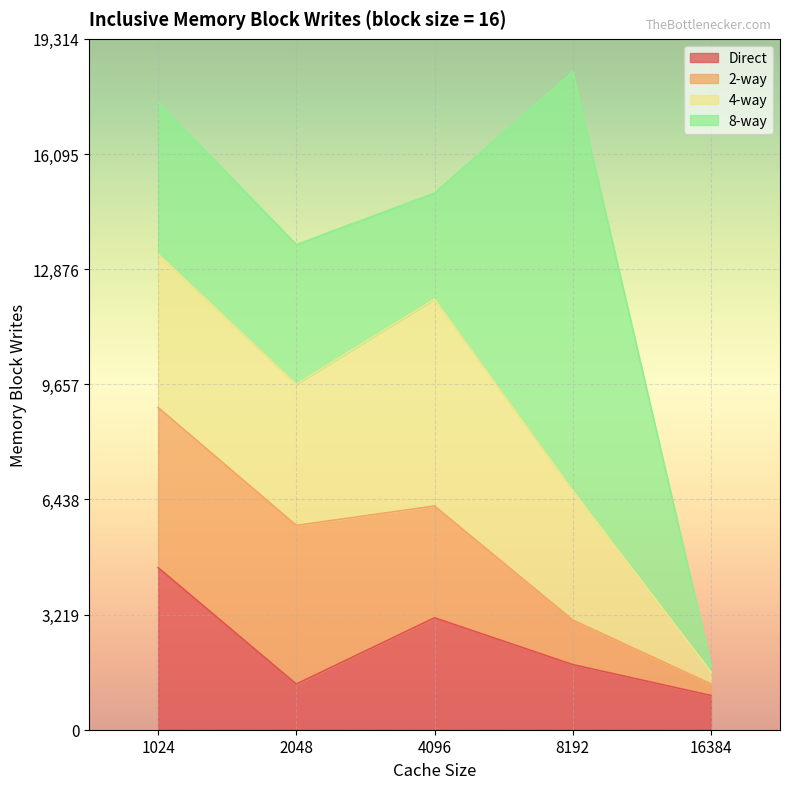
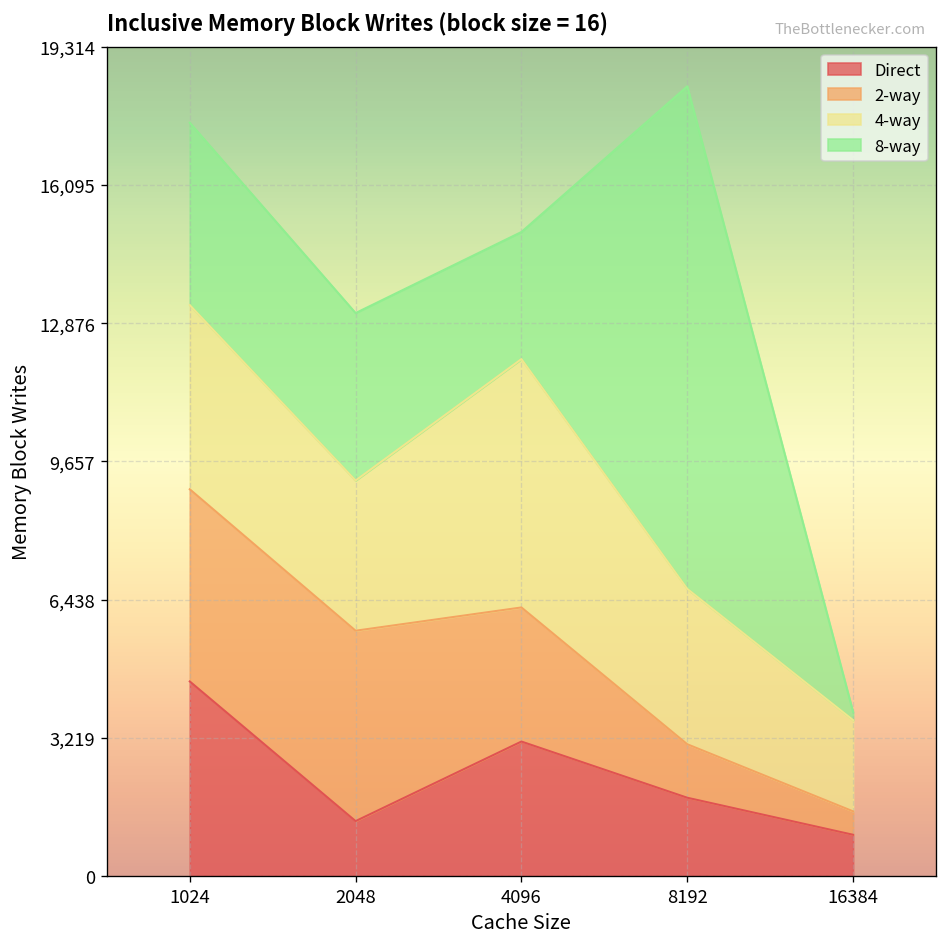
4-way, 2048: 3,900 -> 3,500
2-way, 16384: 300 -> 500
4-way, 16384: 300 -> 2,100
